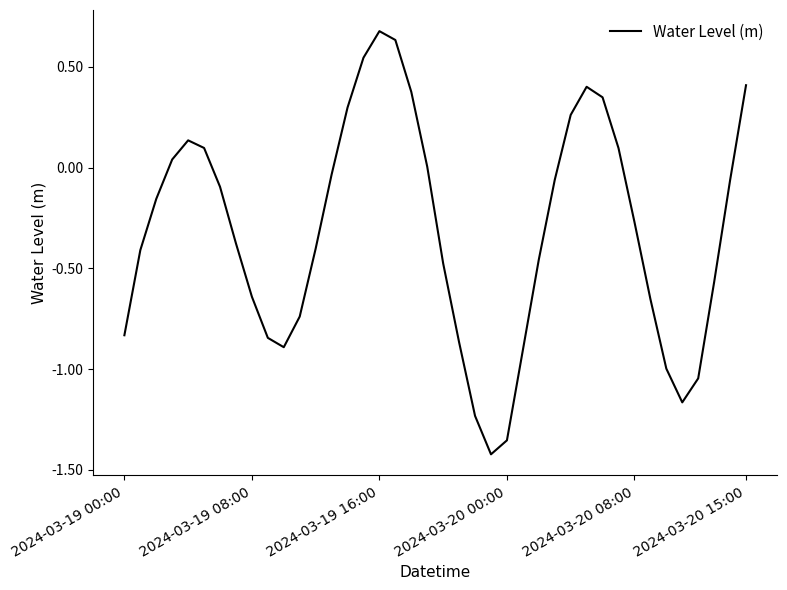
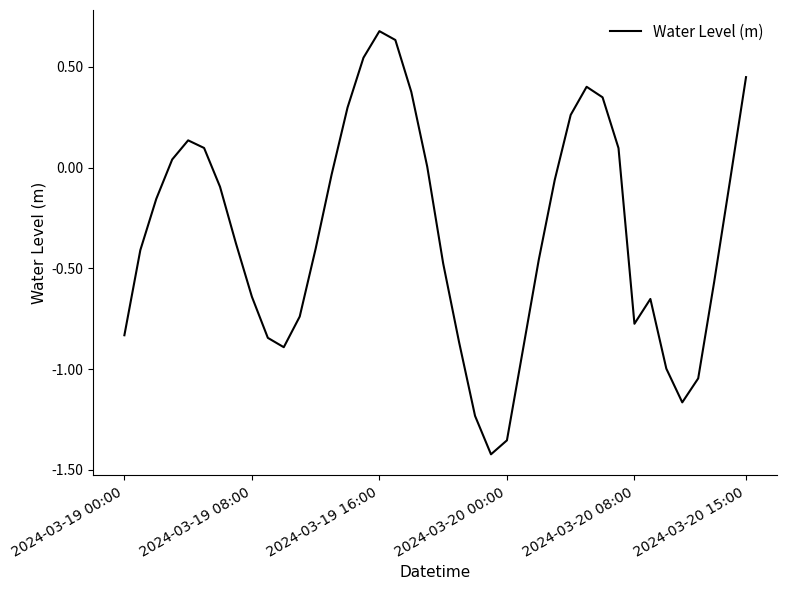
2024-03-20 08:00: -0.27 -> -0.78
2024-03-20 15:00: 0.41 -> 0.45
